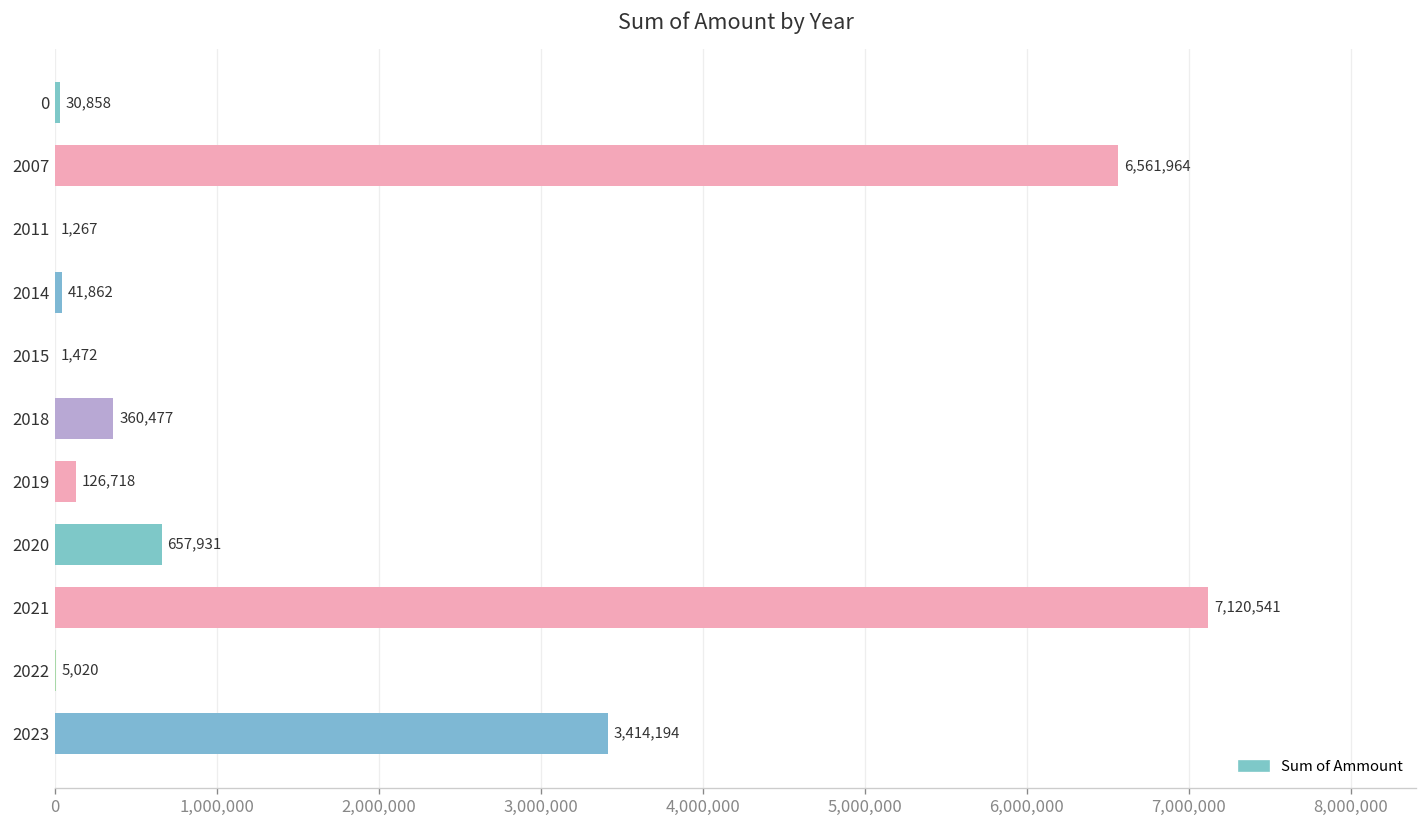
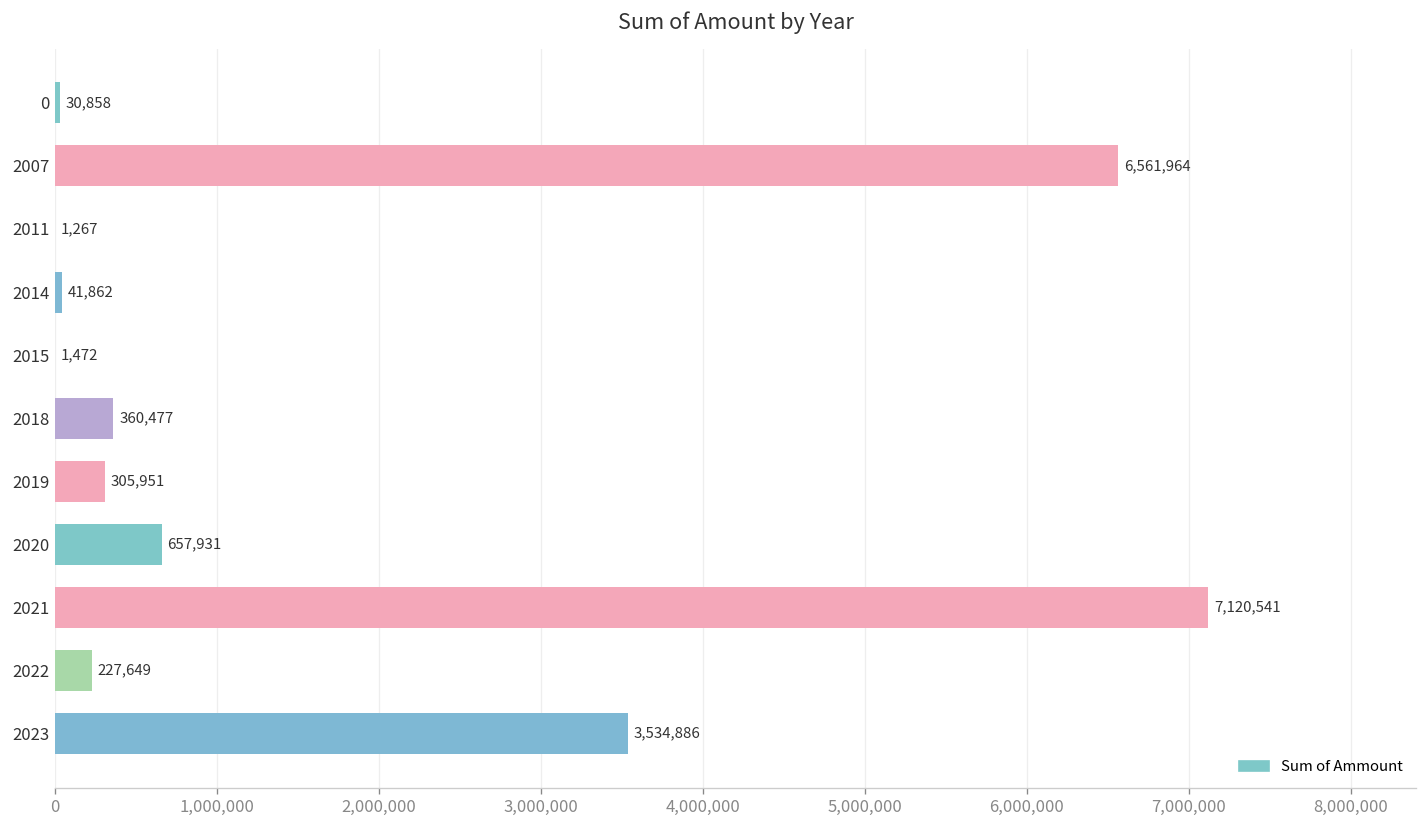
2019: 126,718 -> 305,951
2022: 5,020 -> 227,649
2023: 3,414,194 -> 3,534,886
